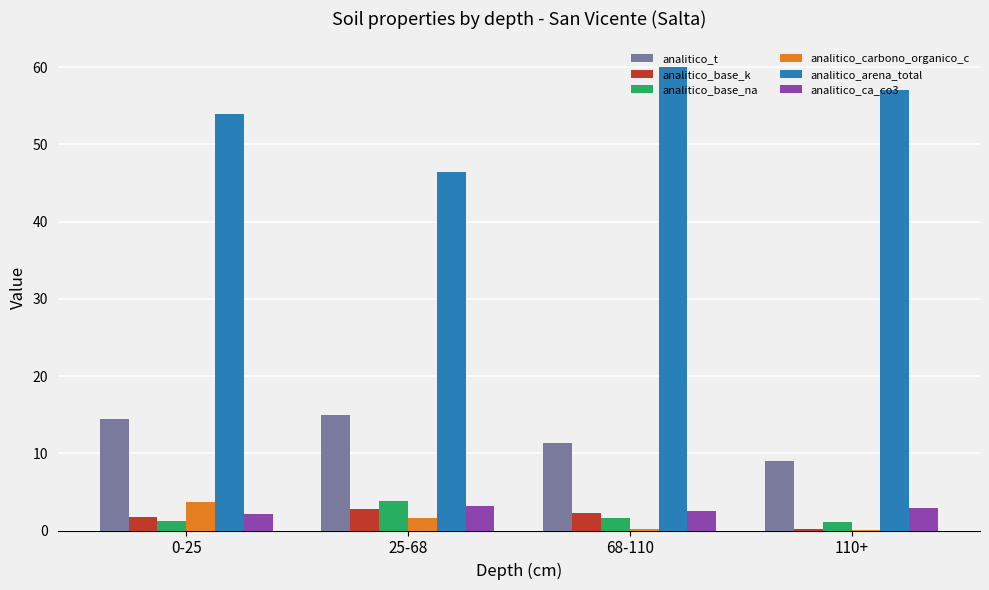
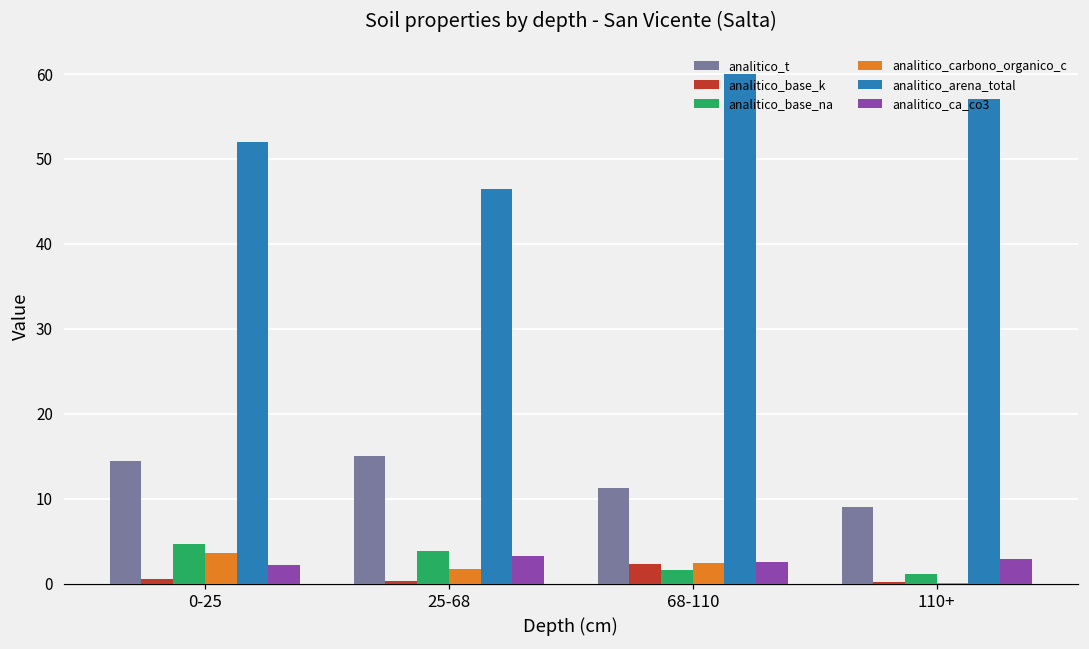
analitico_base_k, 0-25: 2 -> 1
analitico_base_na, 0-25: 1 -> 5
analitico_arena_total, 0-25: 54 -> 52
analitico_base_k, 25-68: 3 -> 0
analitico_carbono_organico_c, 68-110: 0 -> 2
